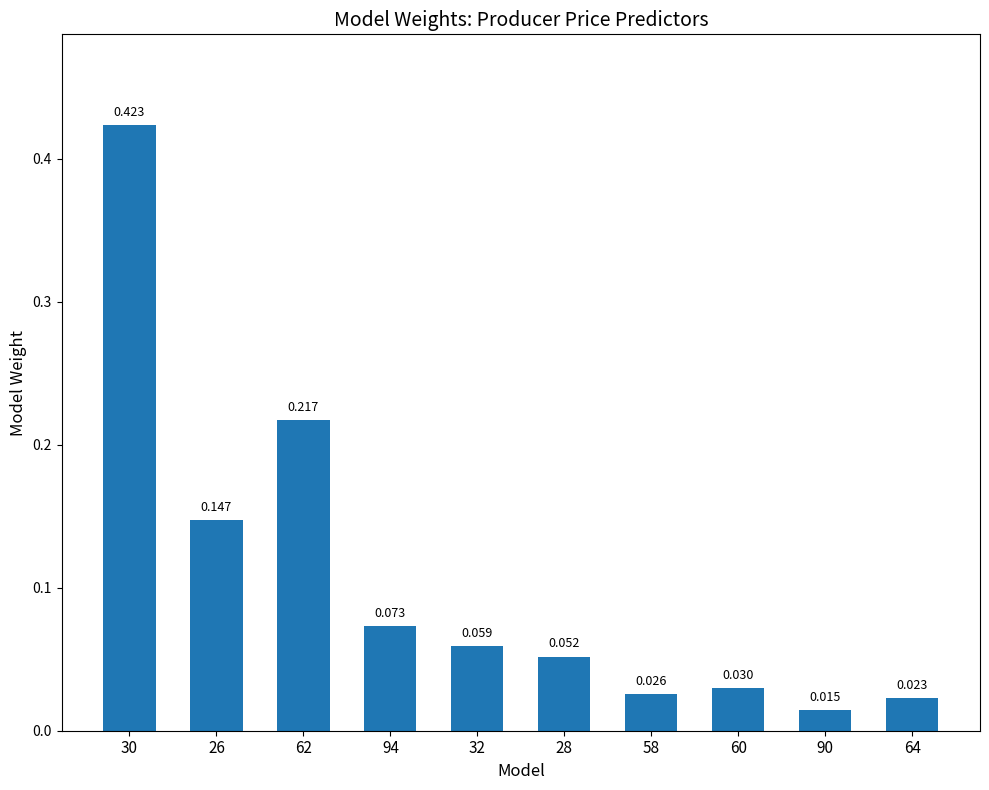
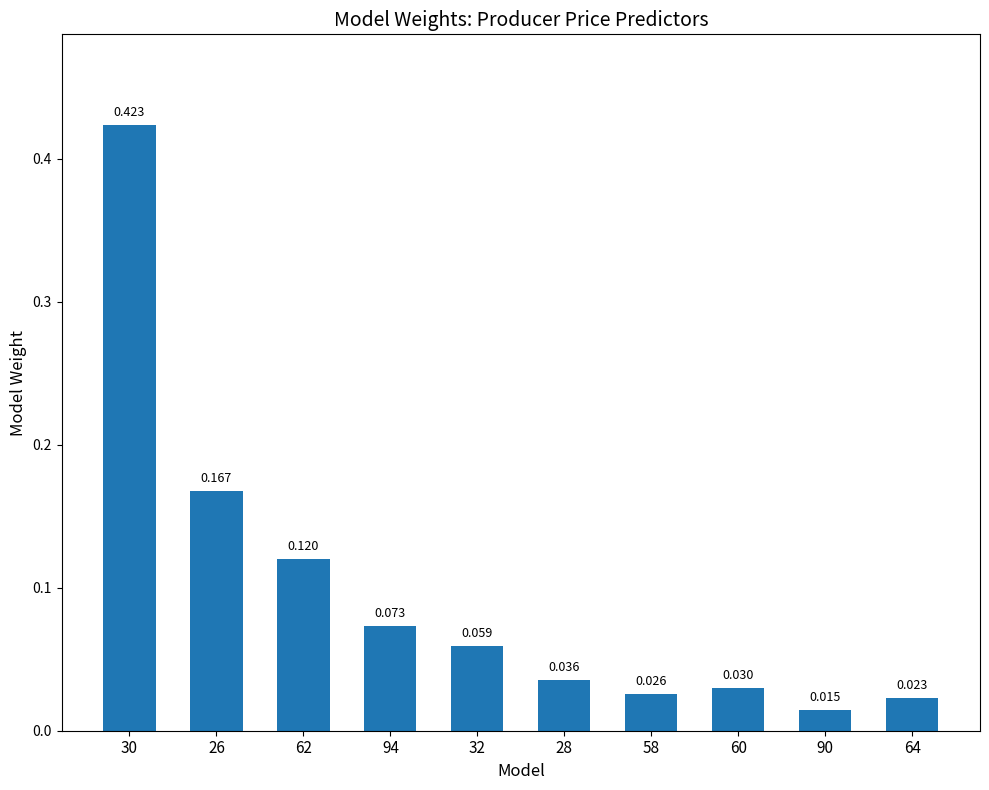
26: 0.147 -> 0.167
62: 0.217 -> 0.120
28: 0.052 -> 0.036
